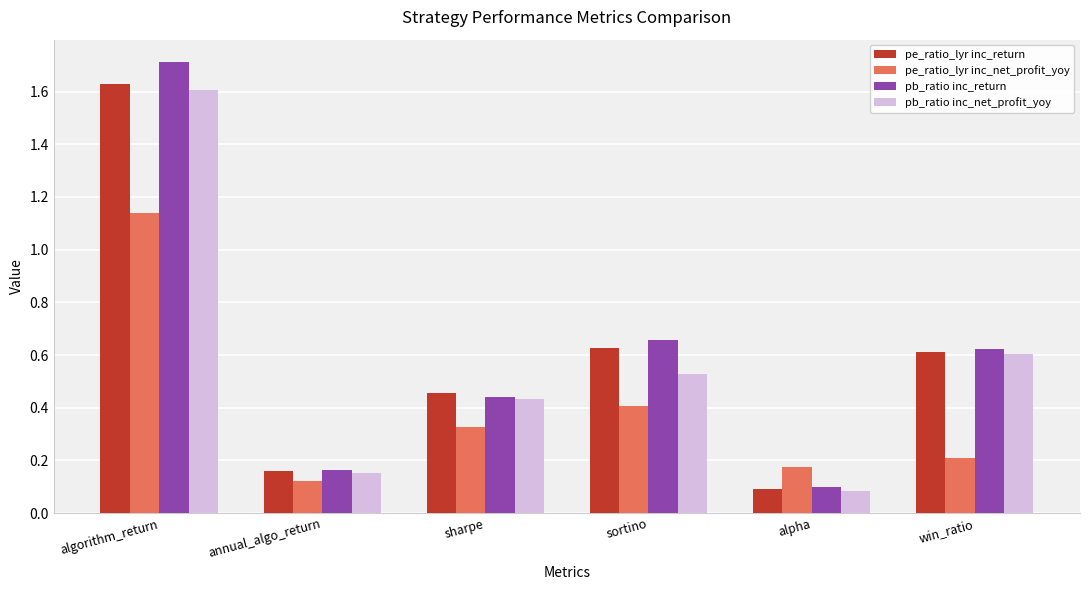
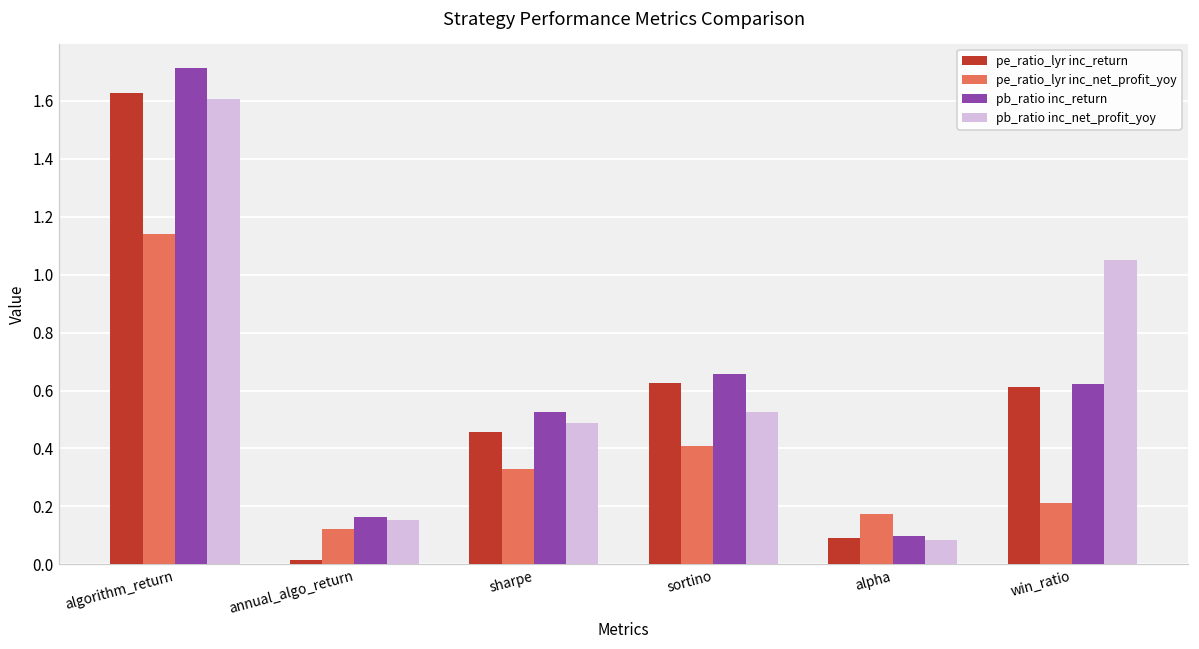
pe_ratio_lyr inc_return, annual_algo_return: 0.16 -> 0.02
pb_ratio inc_return, sharpe: 0.44 -> 0.53
pb_ratio inc_net_profit_yoy, sharpe: 0.43 -> 0.49
pb_ratio inc_net_profit_yoy, win_ratio: 0.60 -> 1.05
